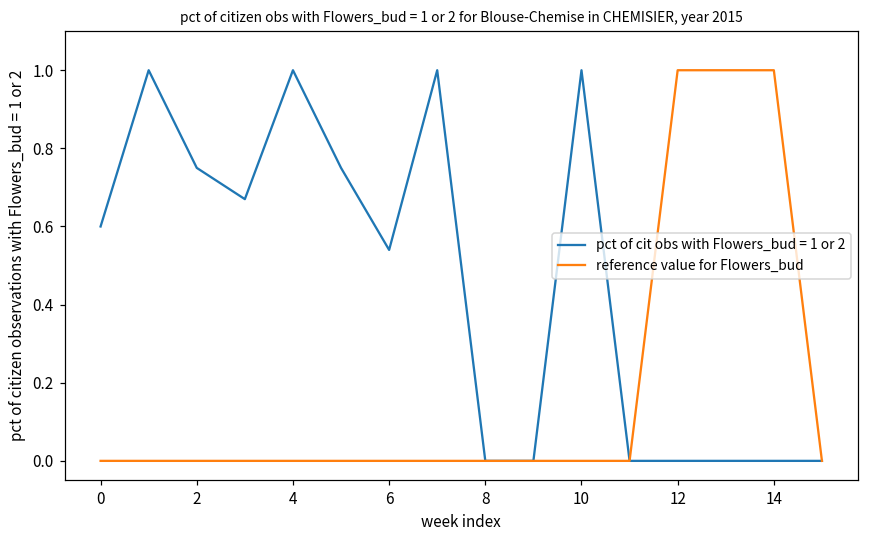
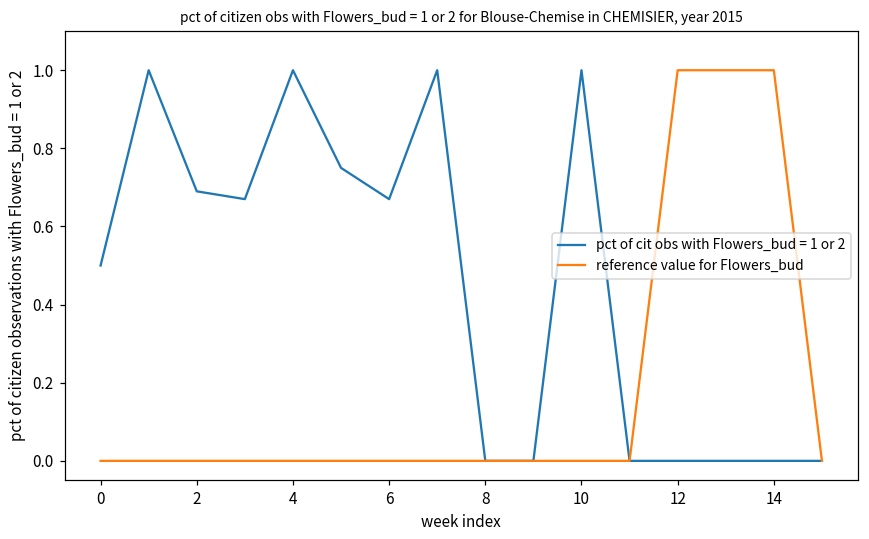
pct of cit obs with Flowers_bud = 1 or 2, 0: 0.6 -> 0.5
pct of cit obs with Flowers_bud = 1 or 2, 2: 0.75 -> 0.69
pct of cit obs with Flowers_bud = 1 or 2, 6: 0.54 -> 0.67
